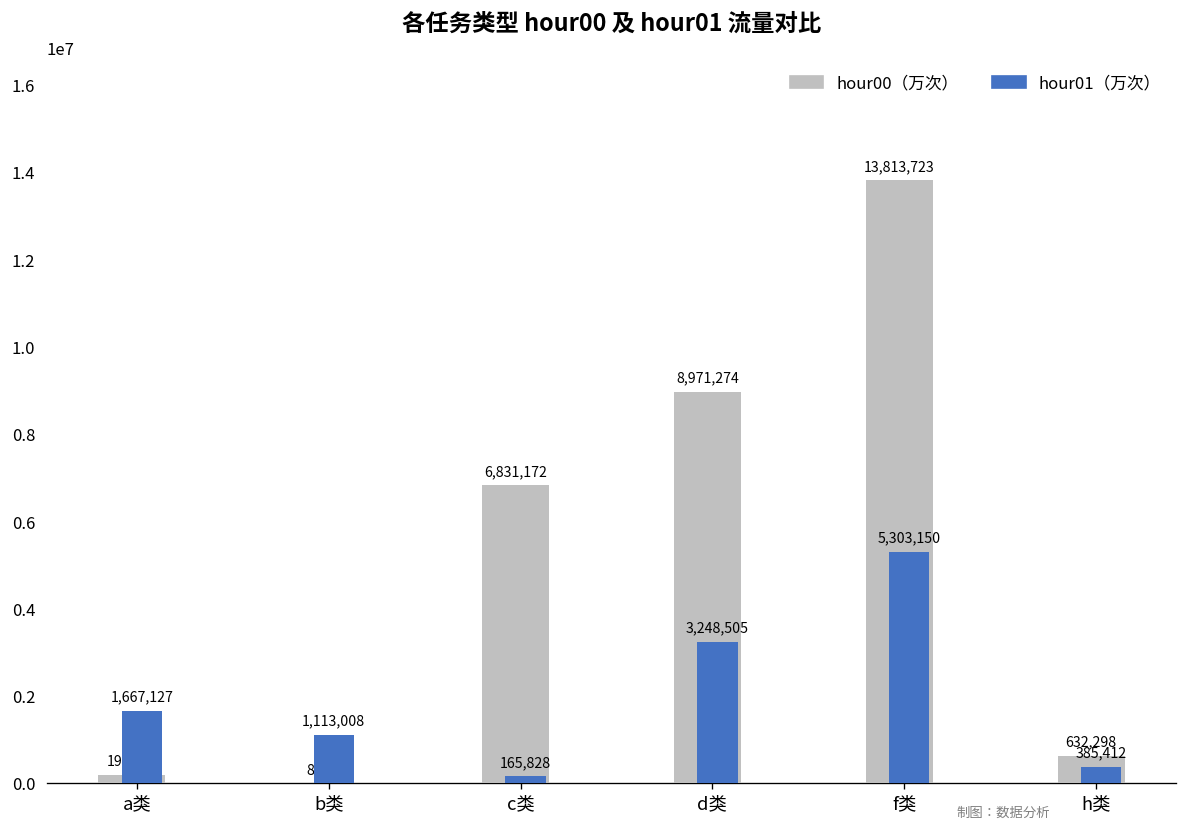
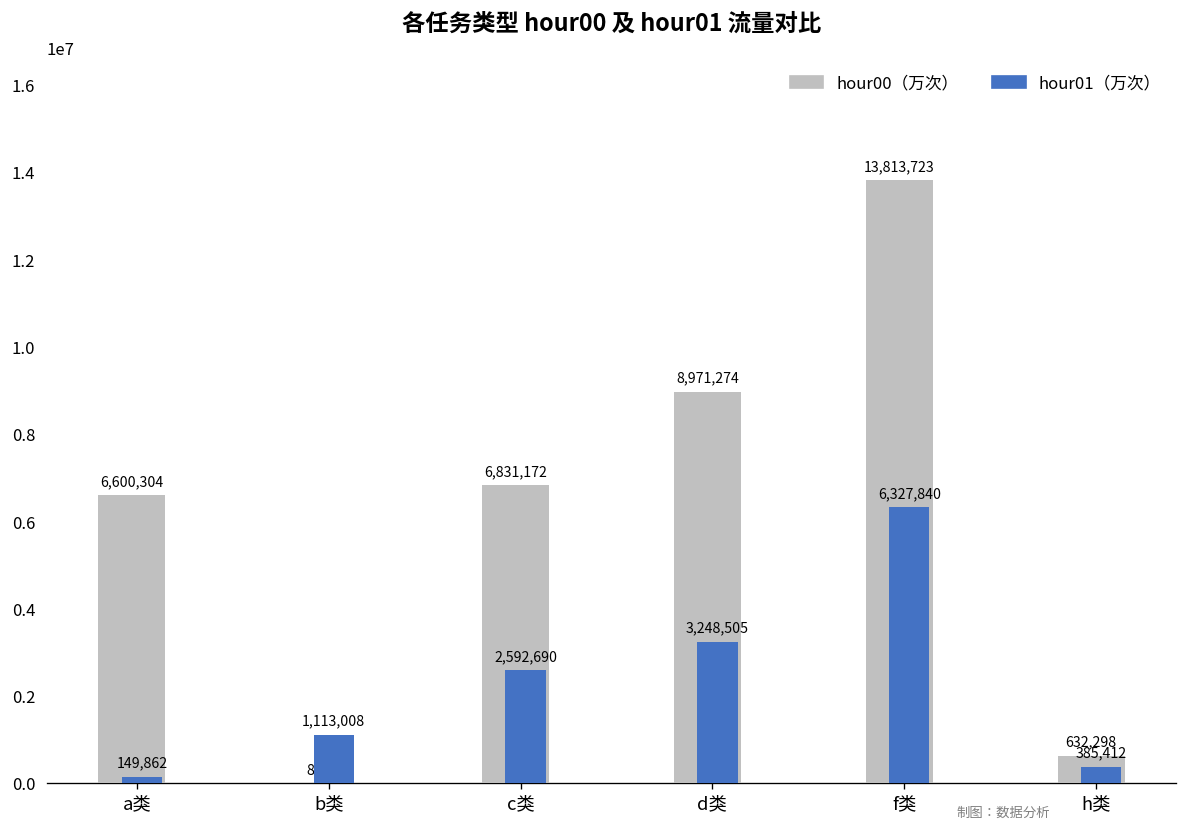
hour00（万次）, a类: 199,467 -> 6,600,304
hour01（万次）, a类: 1,667,127 -> 149,862
hour01（万次）, c类: 165,828 -> 2,592,690
hour01（万次）, f类: 5,303,150 -> 6,327,840
